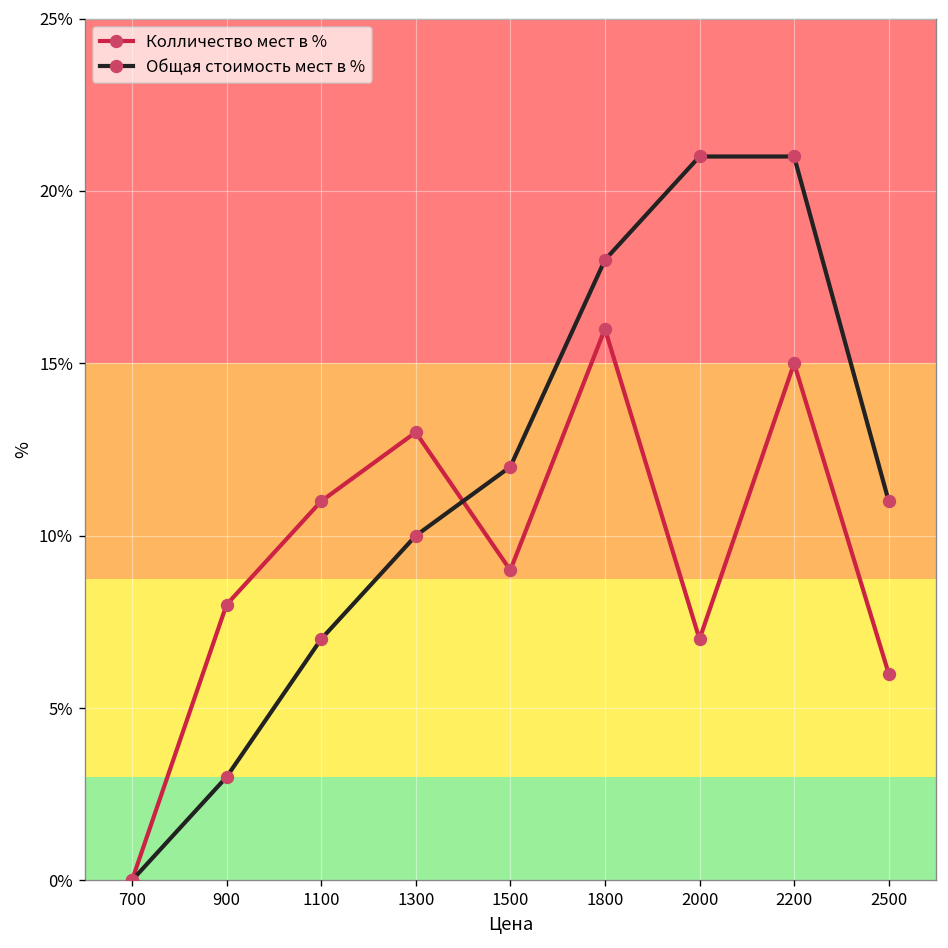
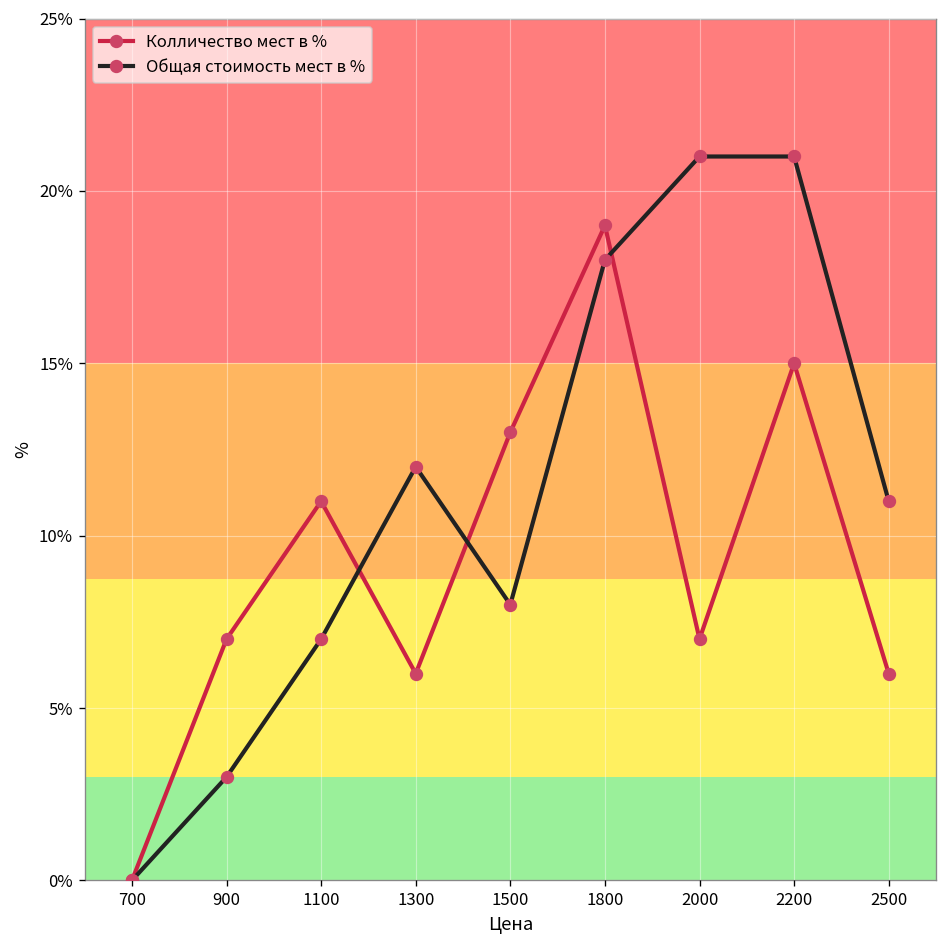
Колличество мест в %, 900: 8% -> 7%
Колличество мест в %, 1300: 13% -> 6%
Общая стоимость мест в %, 1300: 10% -> 12%
Колличество мест в %, 1500: 9% -> 13%
Общая стоимость мест в %, 1500: 12% -> 8%
Колличество мест в %, 1800: 16% -> 19%
